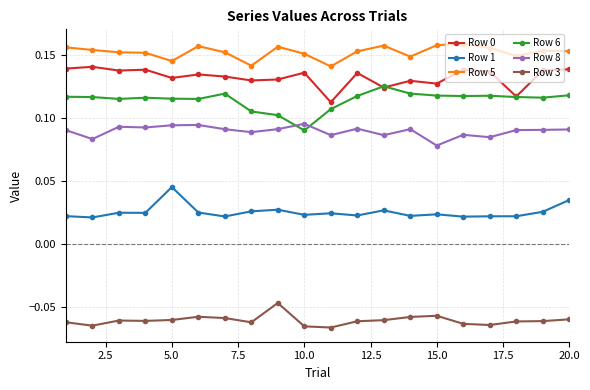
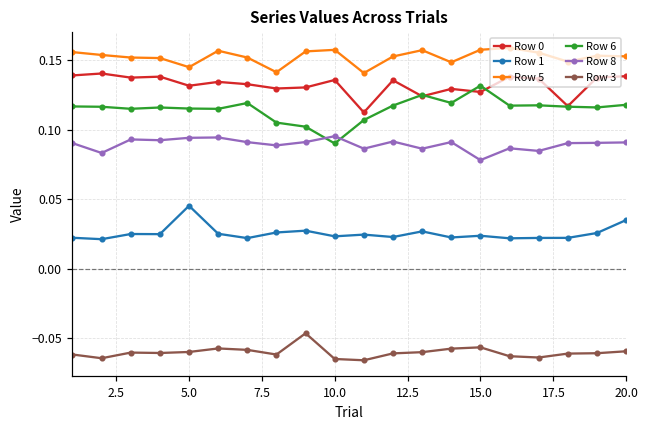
Row 5, 10.0: 0.151 -> 0.158
Row 6, 15.0: 0.118 -> 0.132
